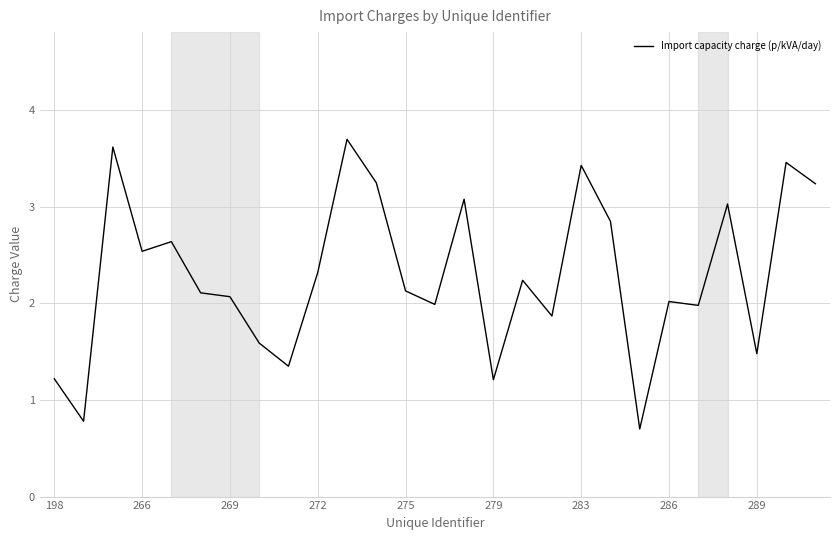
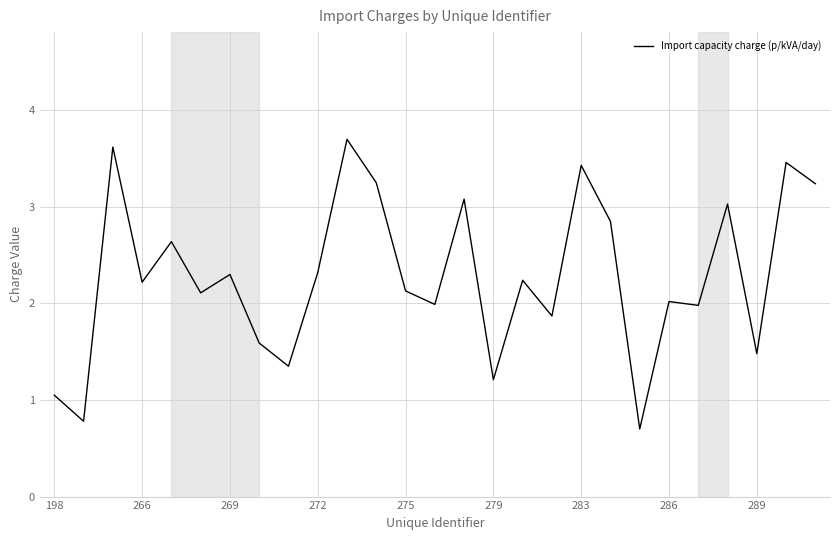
198: 1.2 -> 1.1
266: 2.5 -> 2.2
269: 2.1 -> 2.3
